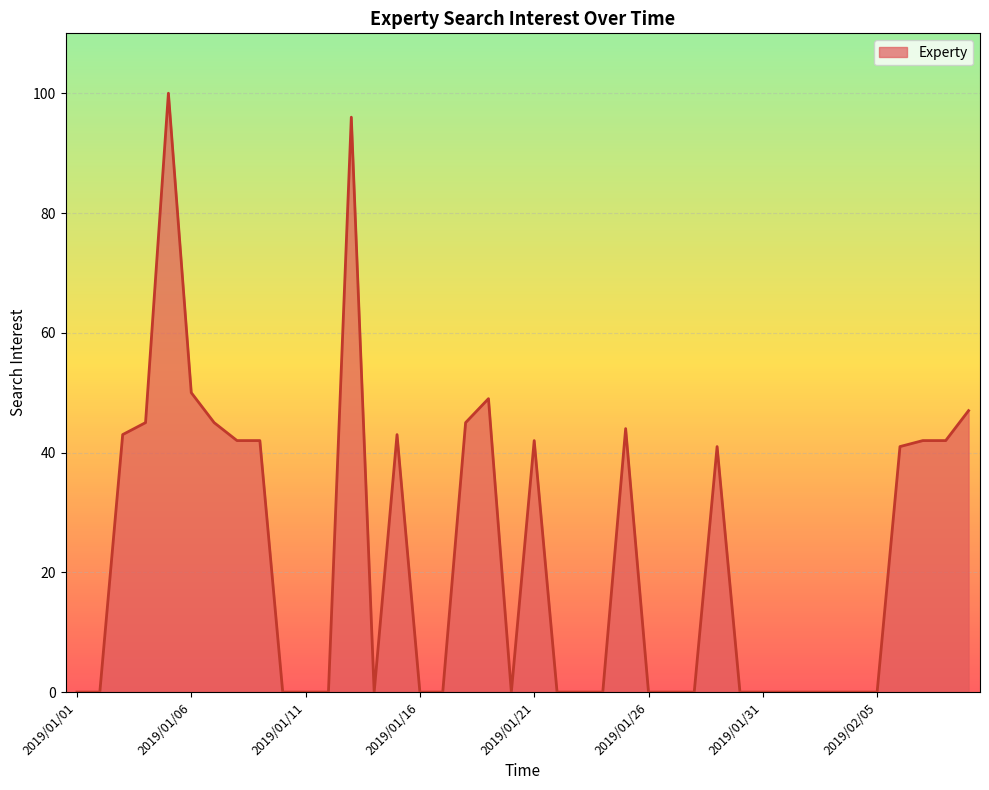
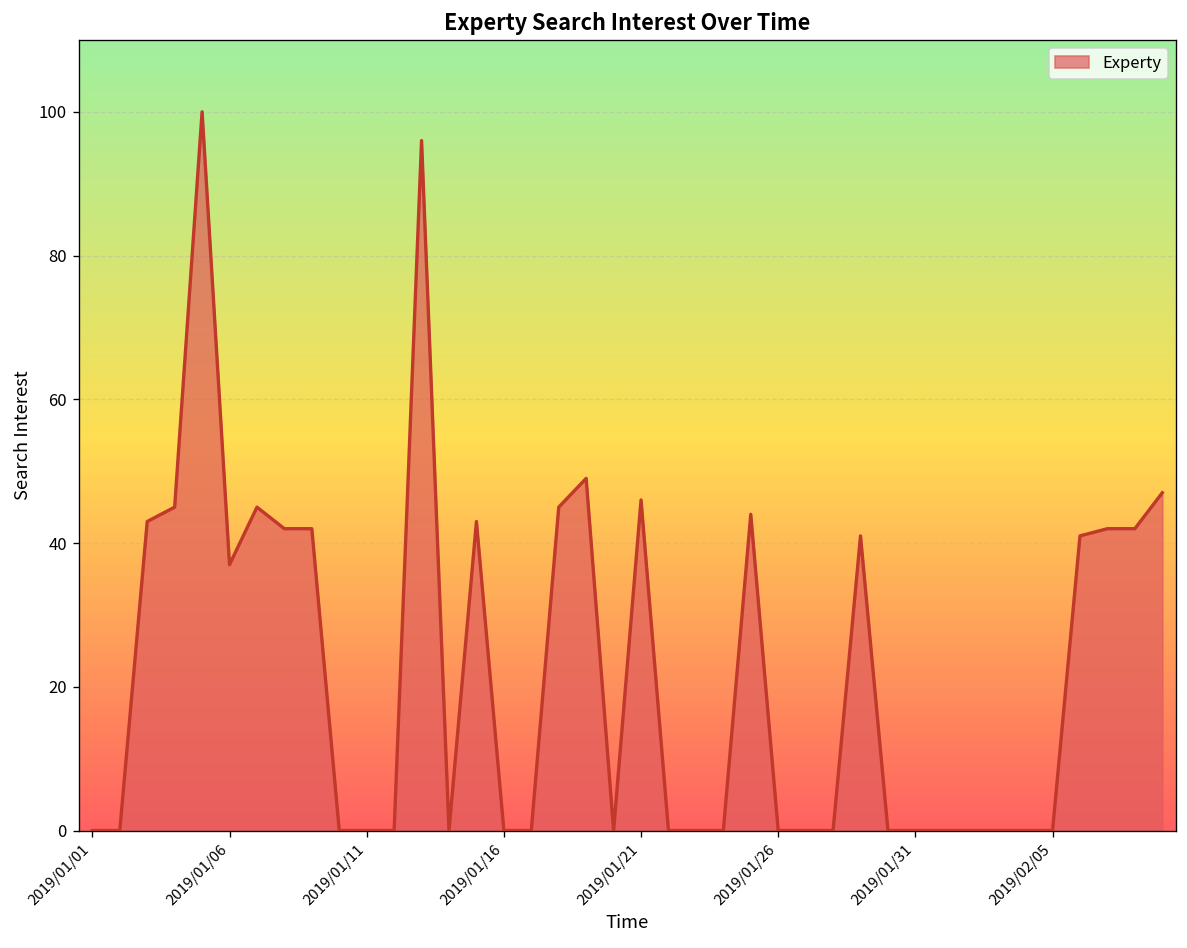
2019/01/06: 50 -> 37
2019/01/21: 42 -> 46
